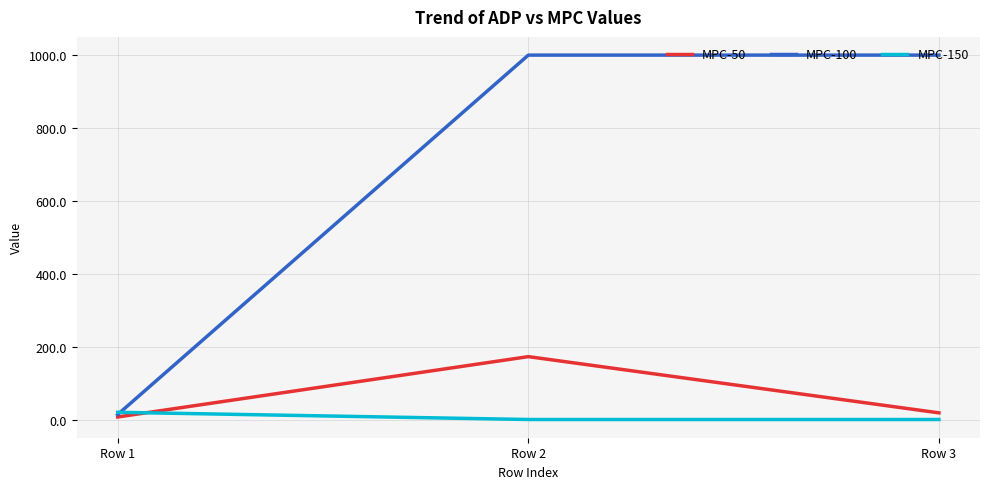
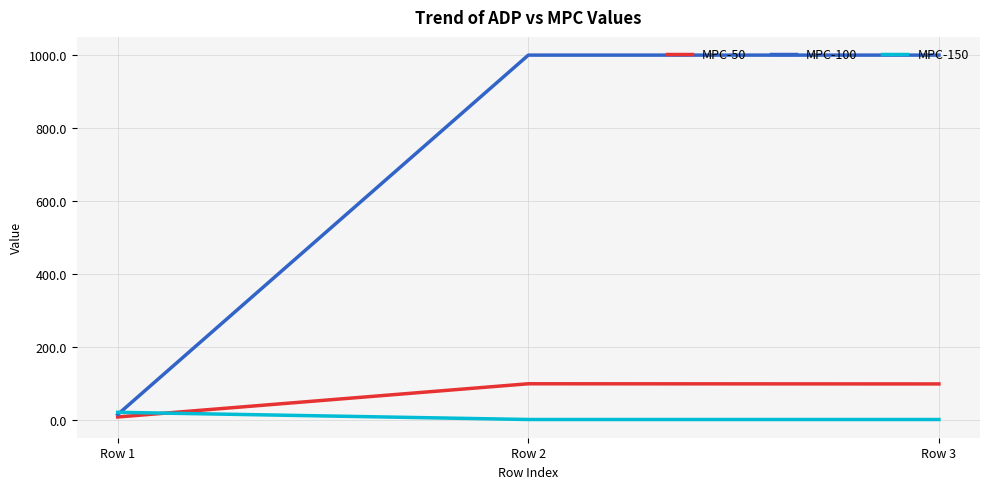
MPC-50, Row 2: 170 -> 100
MPC-50, Row 3: 20 -> 100
